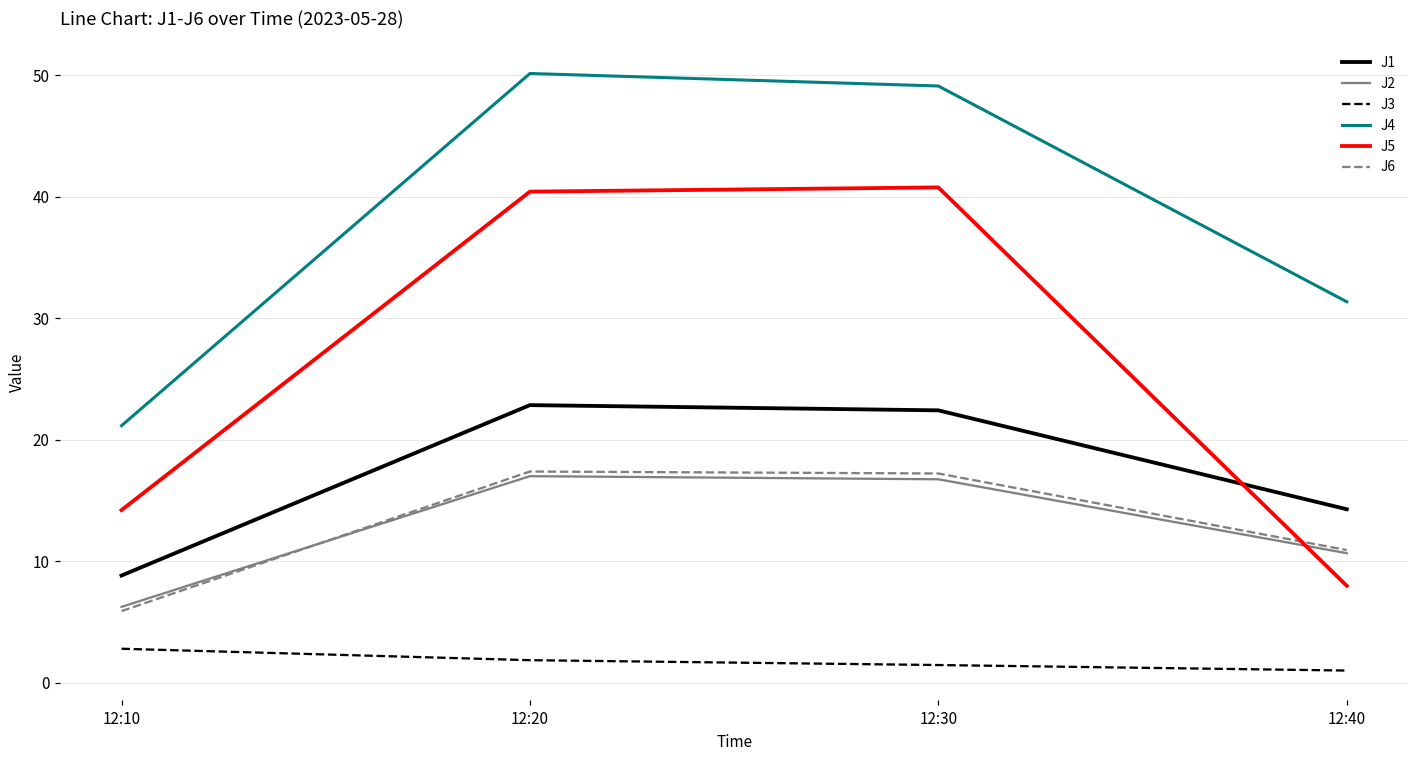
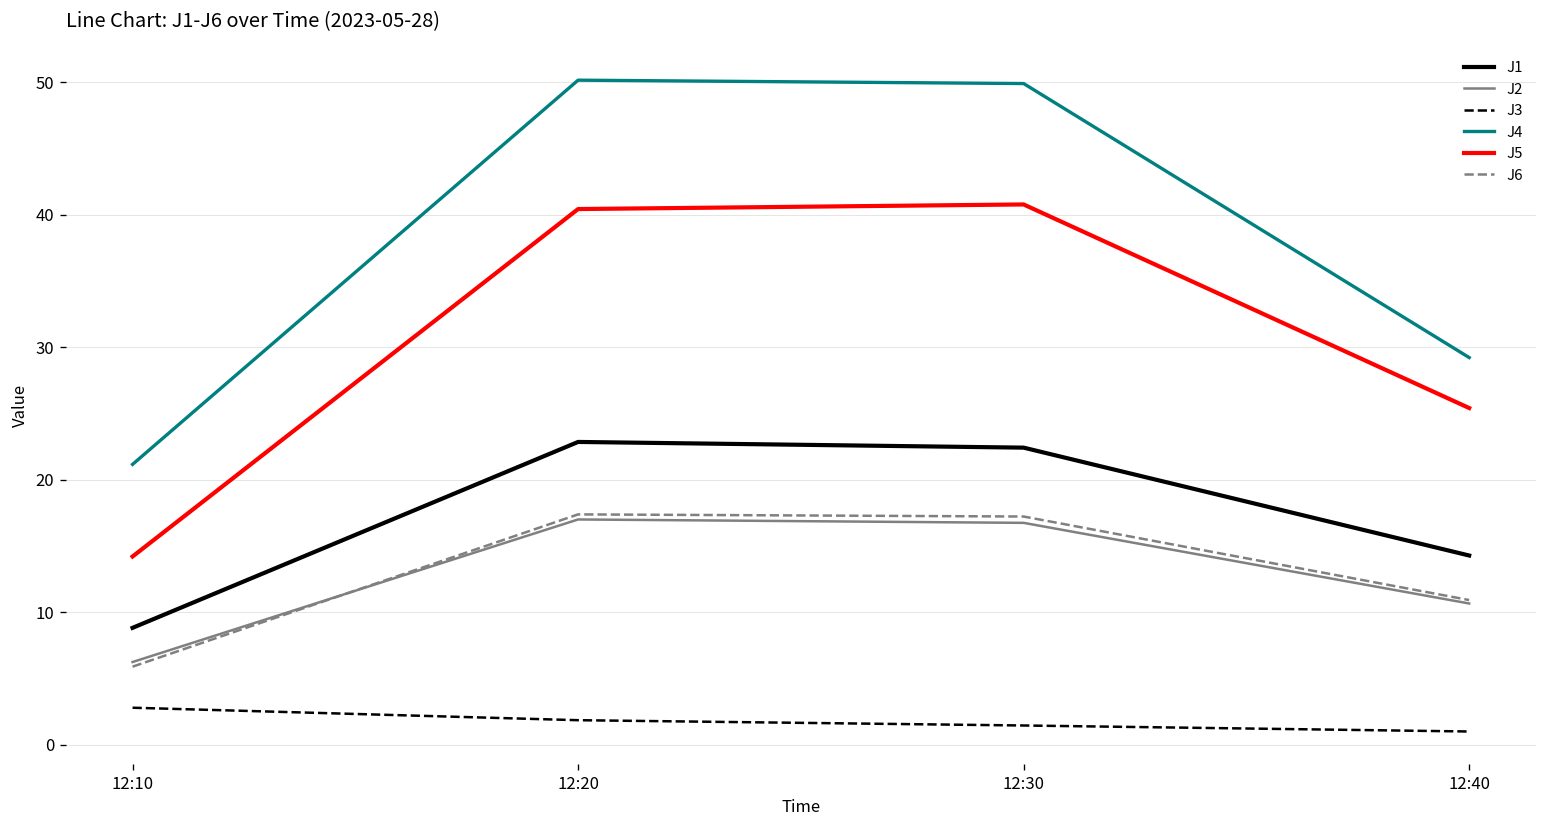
J4, 12:30: 49.1 -> 49.9
J4, 12:40: 31.4 -> 29.2
J5, 12:40: 8.0 -> 25.4
